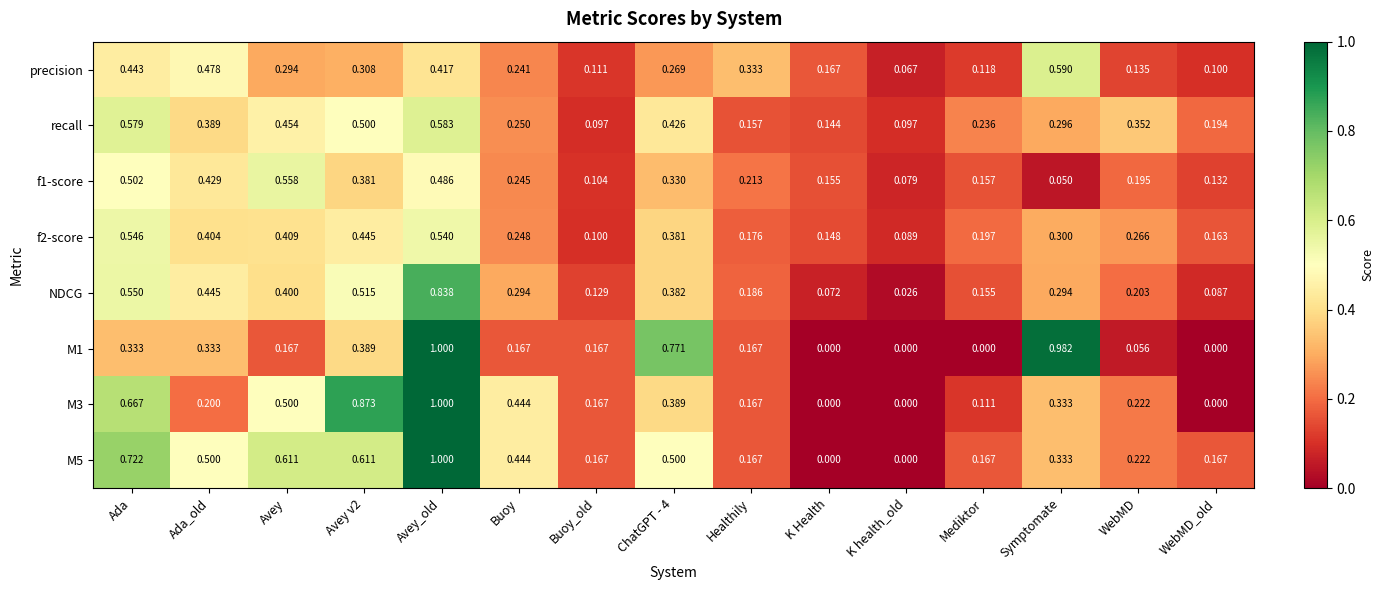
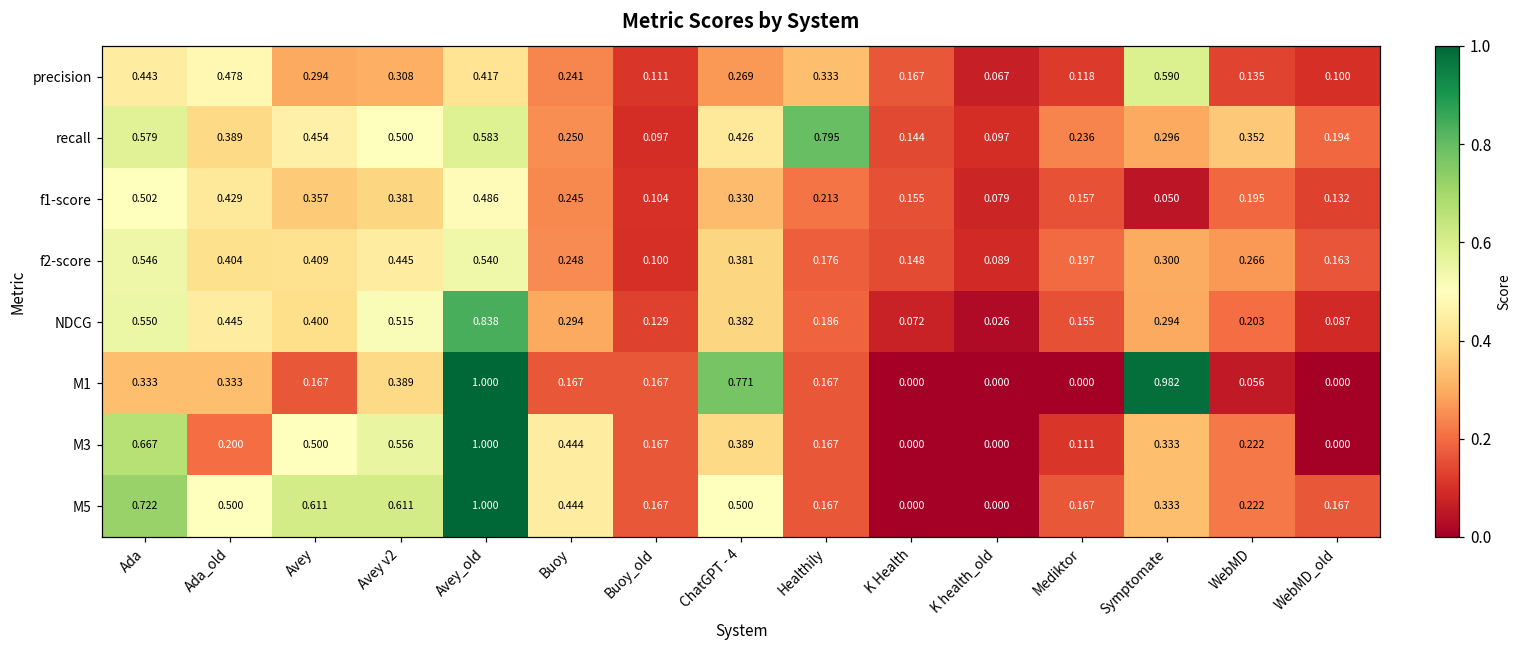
recall, Healthily: 0.157 -> 0.795
f1-score, Avey: 0.558 -> 0.357
M3, Avey v2: 0.873 -> 0.556
